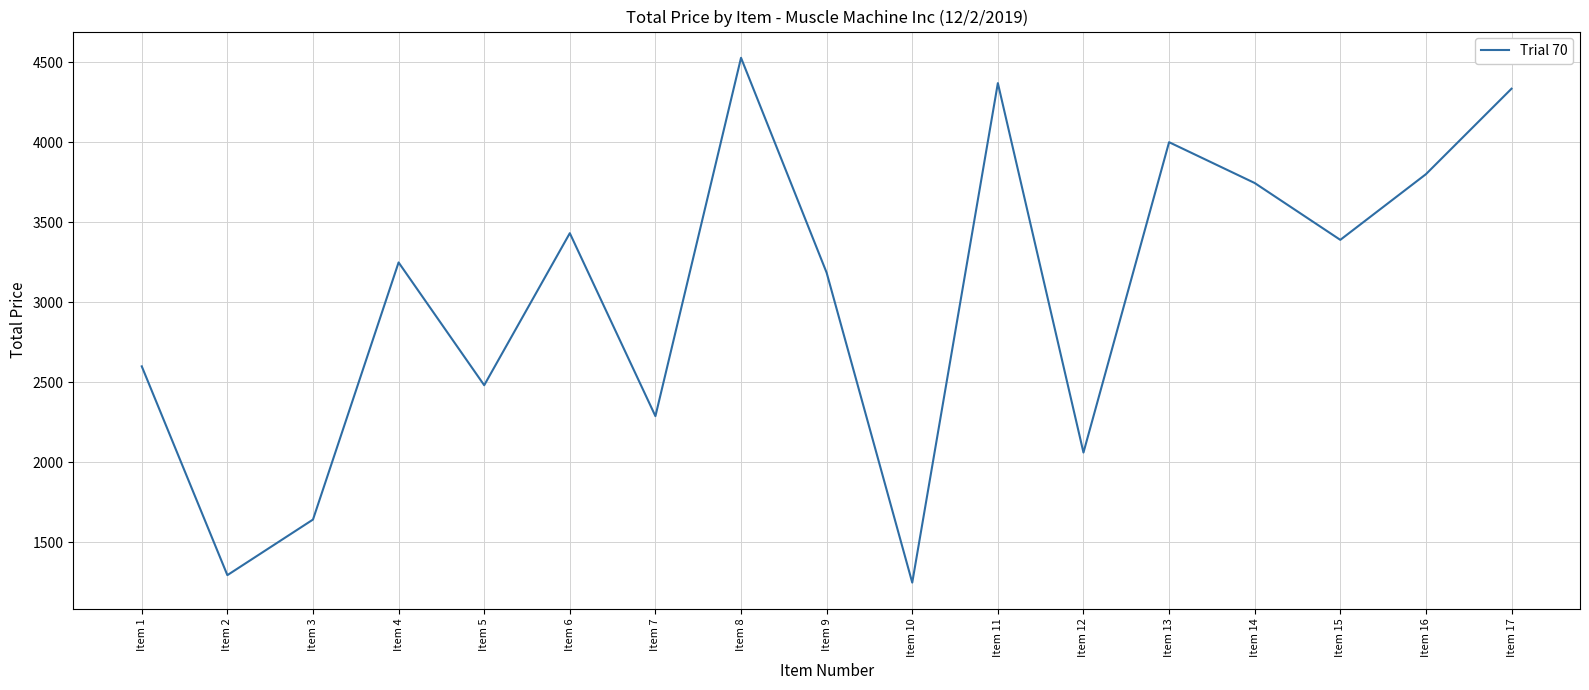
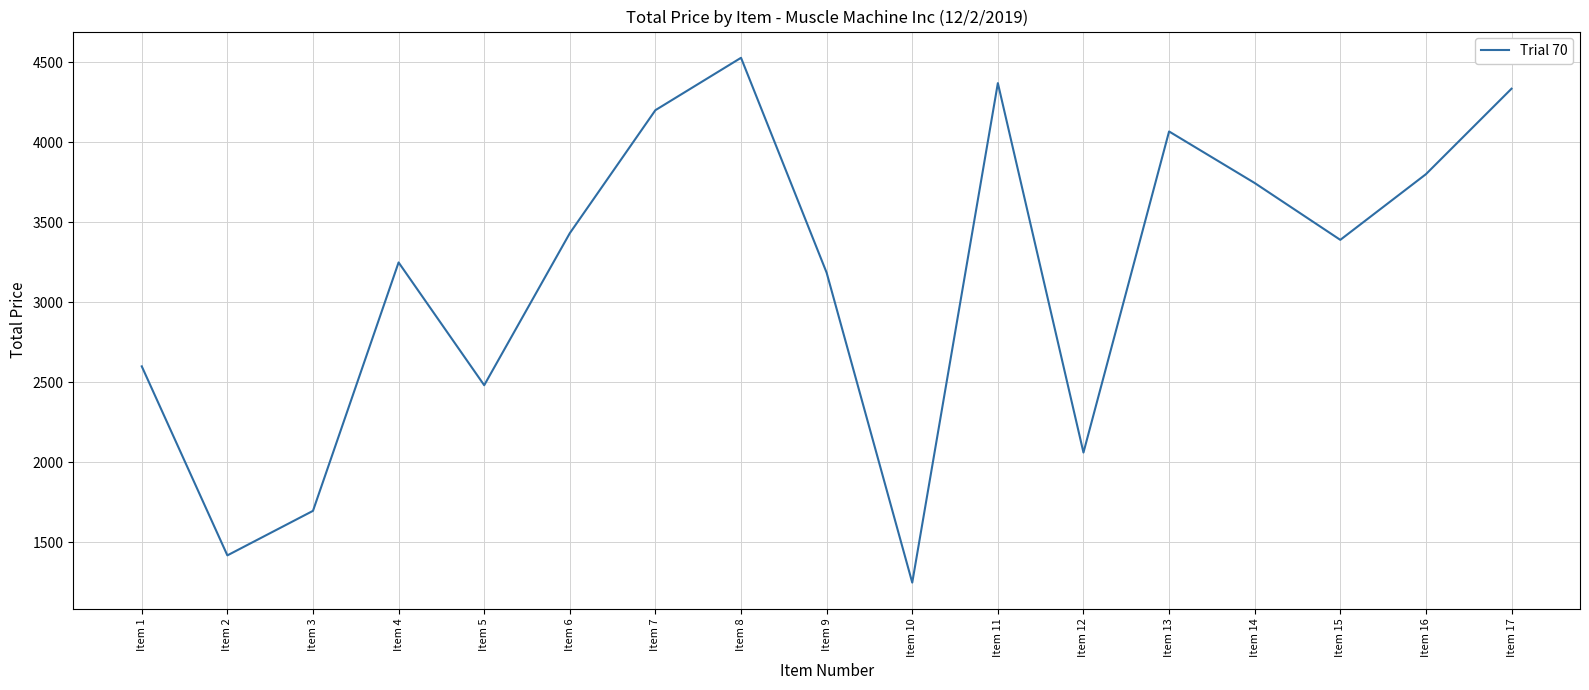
Item 2: 1300 -> 1420
Item 3: 1640 -> 1700
Item 7: 2290 -> 4200
Item 13: 4000 -> 4070
